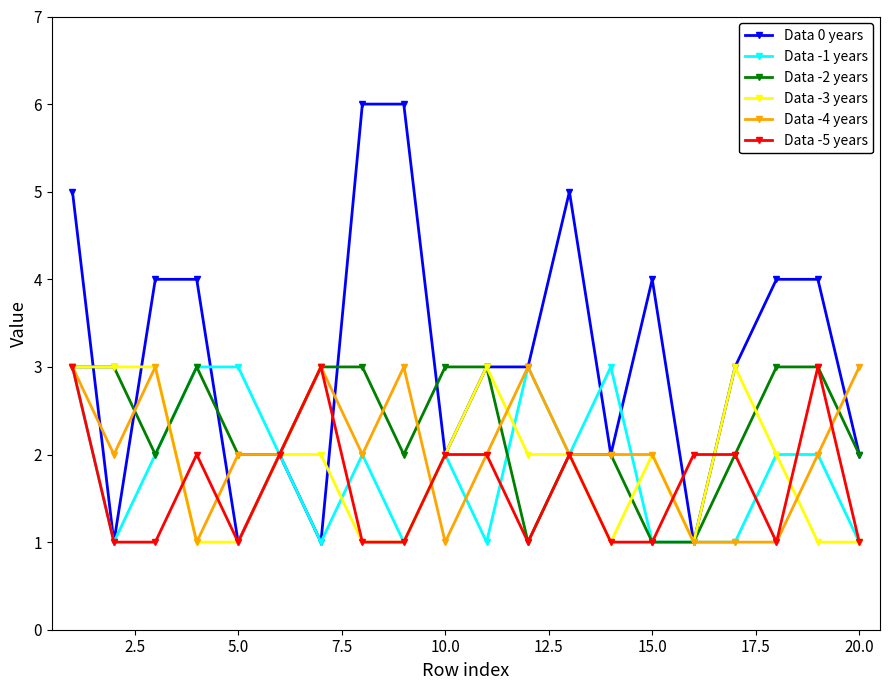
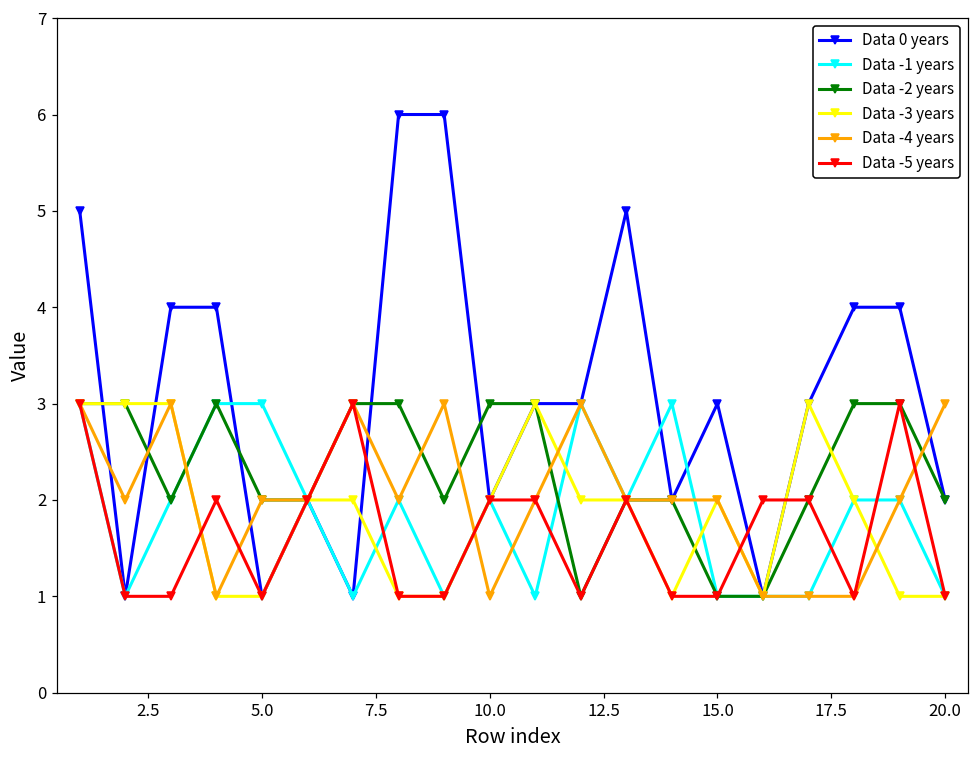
Data 0 years, 15.0: 4 -> 3
